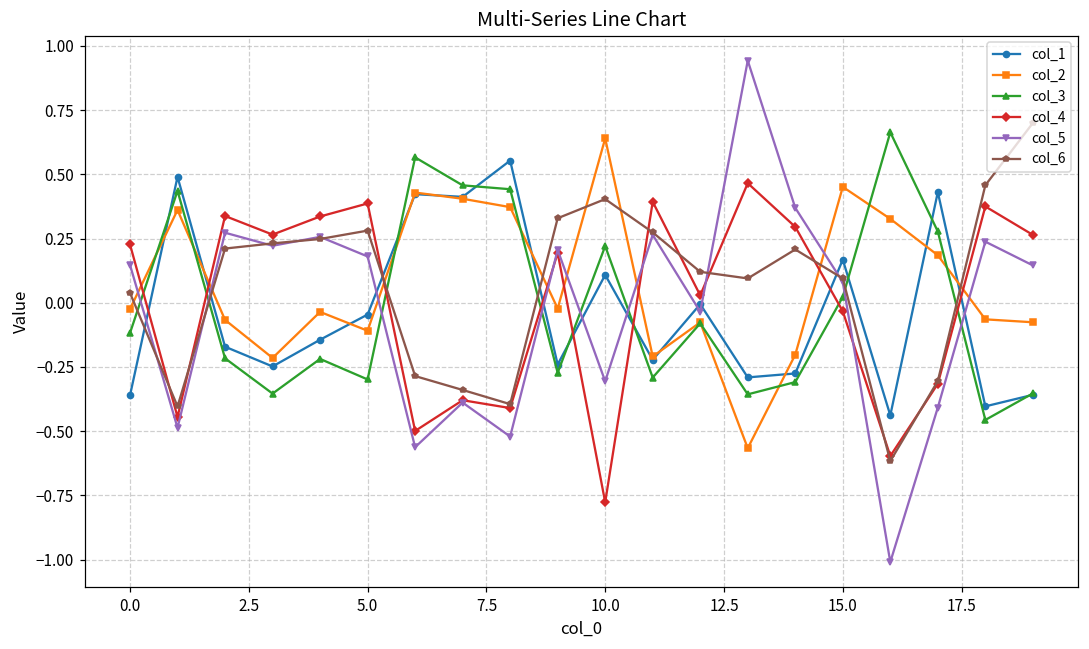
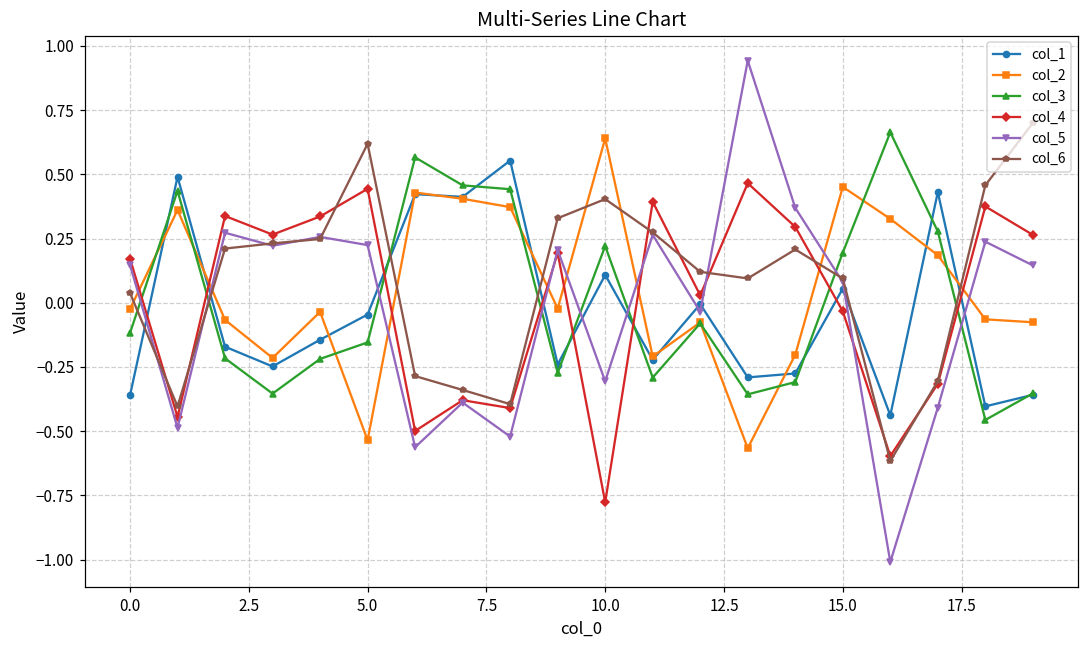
col_4, 0.0: 0.23 -> 0.17
col_2, 5.0: -0.11 -> -0.54
col_3, 5.0: -0.30 -> -0.15
col_4, 5.0: 0.39 -> 0.44
col_5, 5.0: 0.18 -> 0.22
col_6, 5.0: 0.28 -> 0.62
col_1, 15.0: 0.17 -> 0.05
col_3, 15.0: 0.02 -> 0.20
